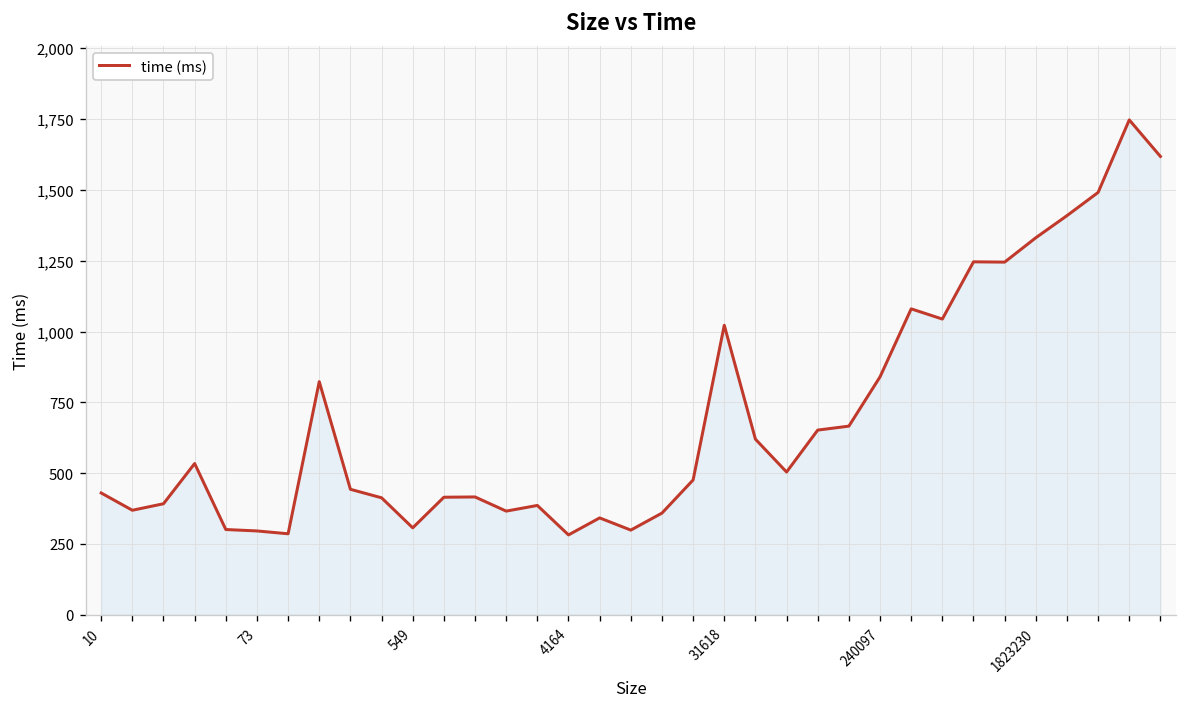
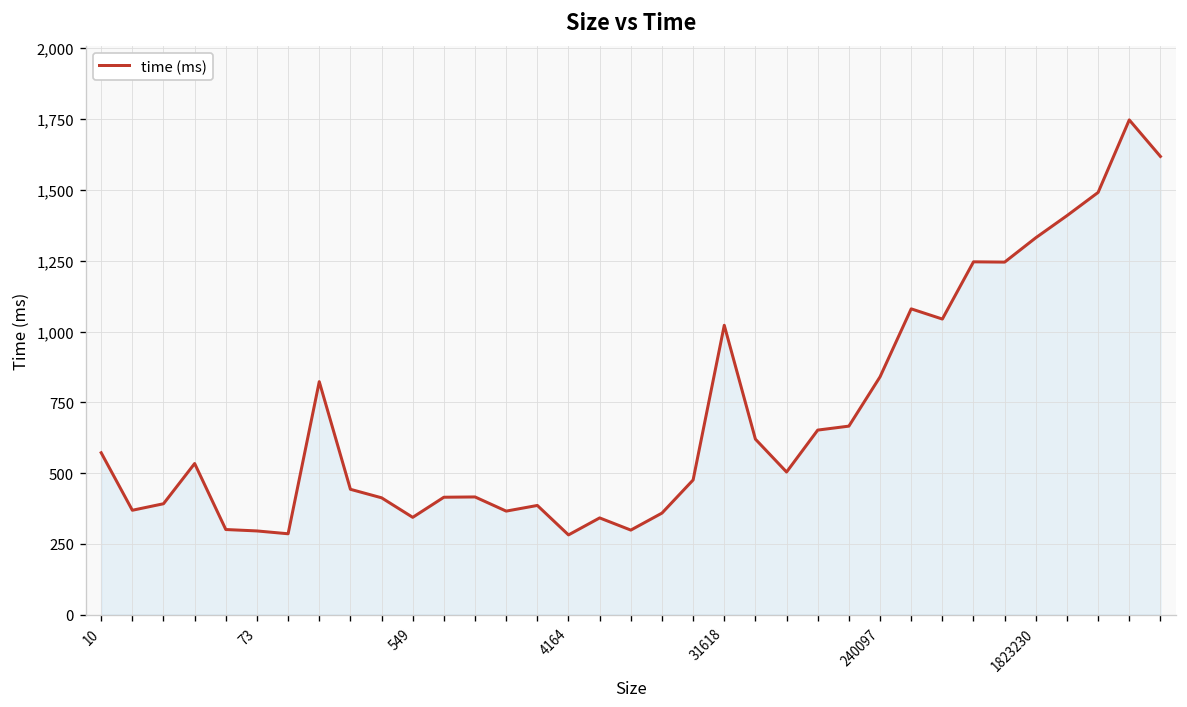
10: 430 -> 570
549: 310 -> 340
